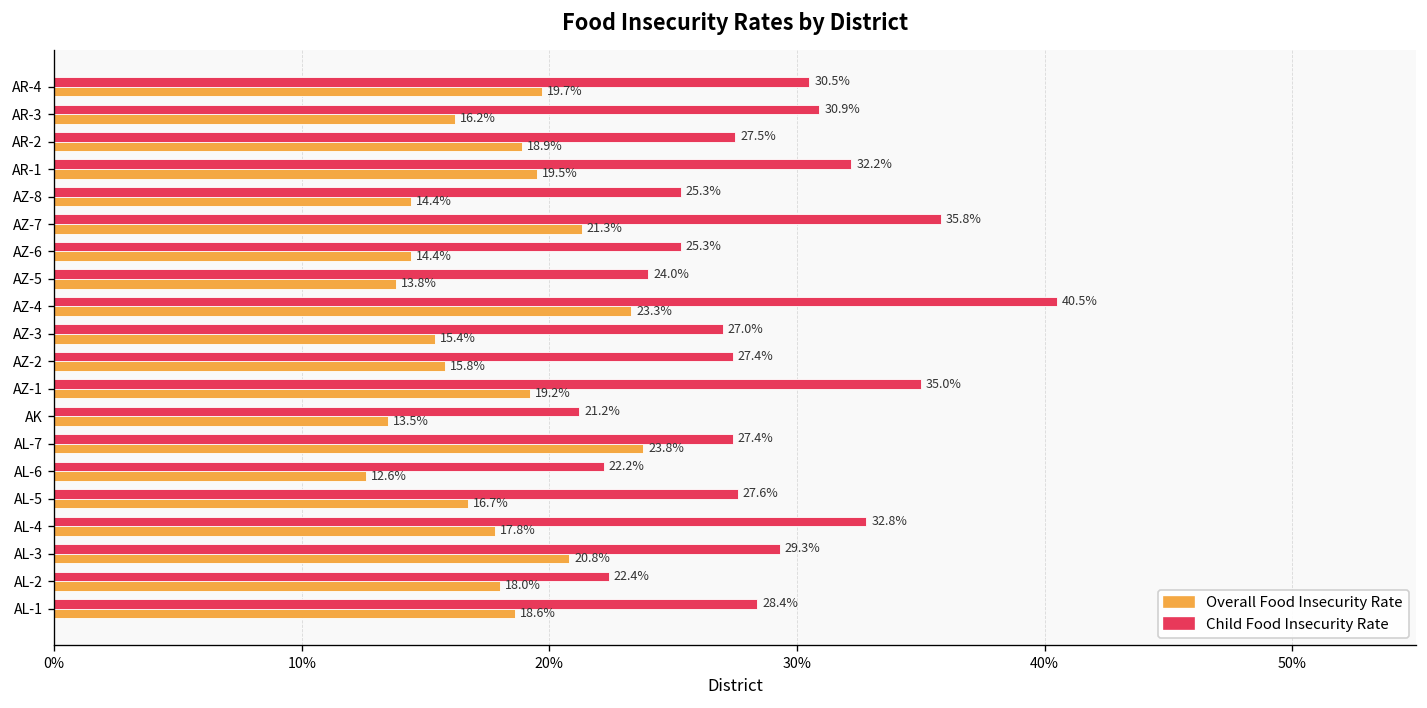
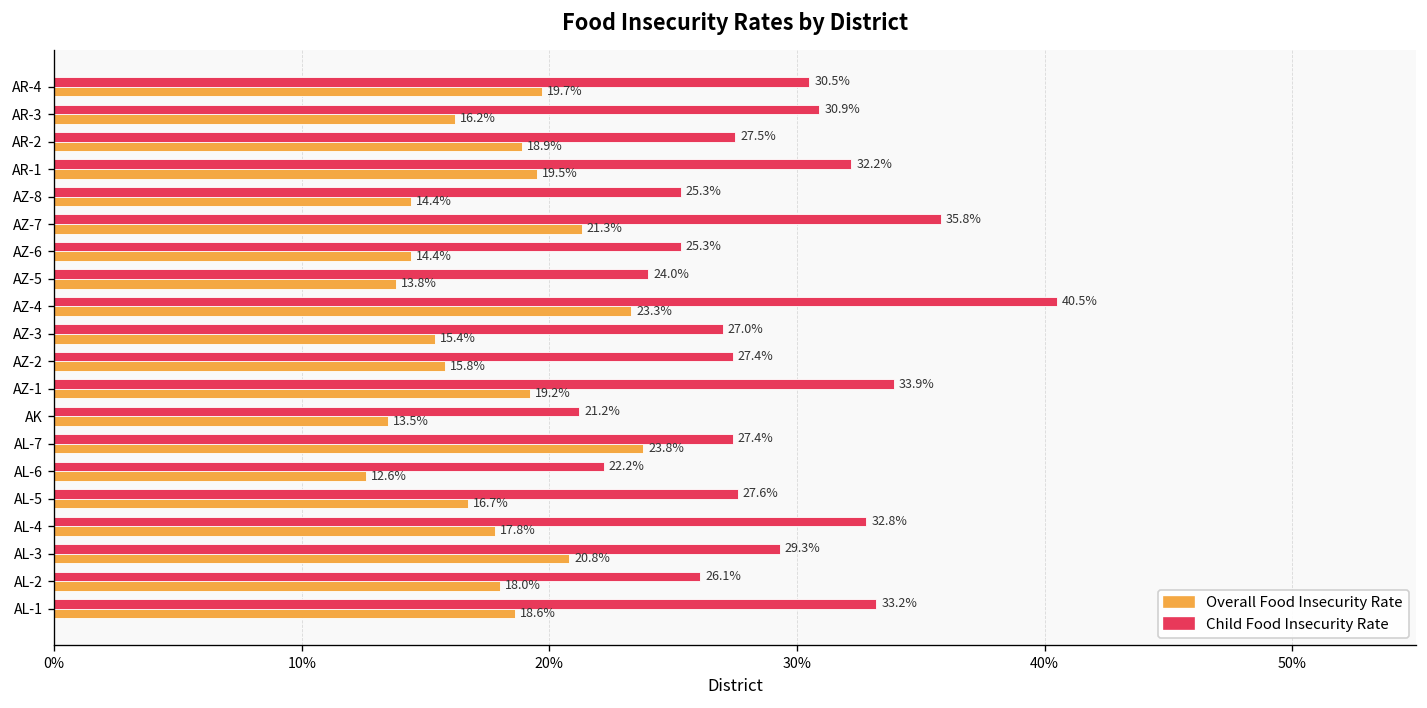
Child Food Insecurity Rate, AZ-1: 35.0% -> 33.9%
Child Food Insecurity Rate, AL-2: 22.4% -> 26.1%
Child Food Insecurity Rate, AL-1: 28.4% -> 33.2%
